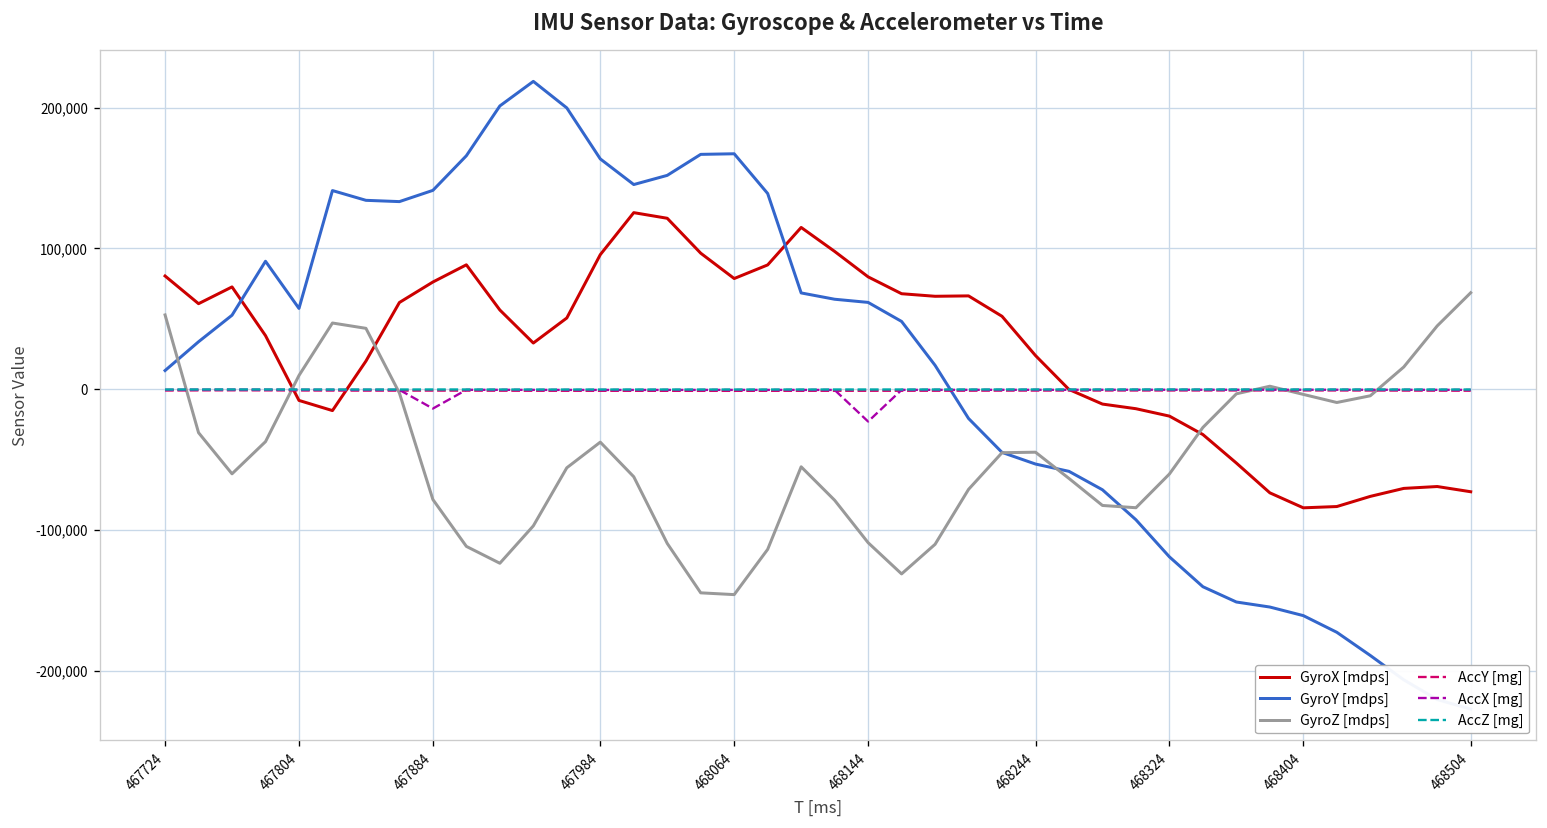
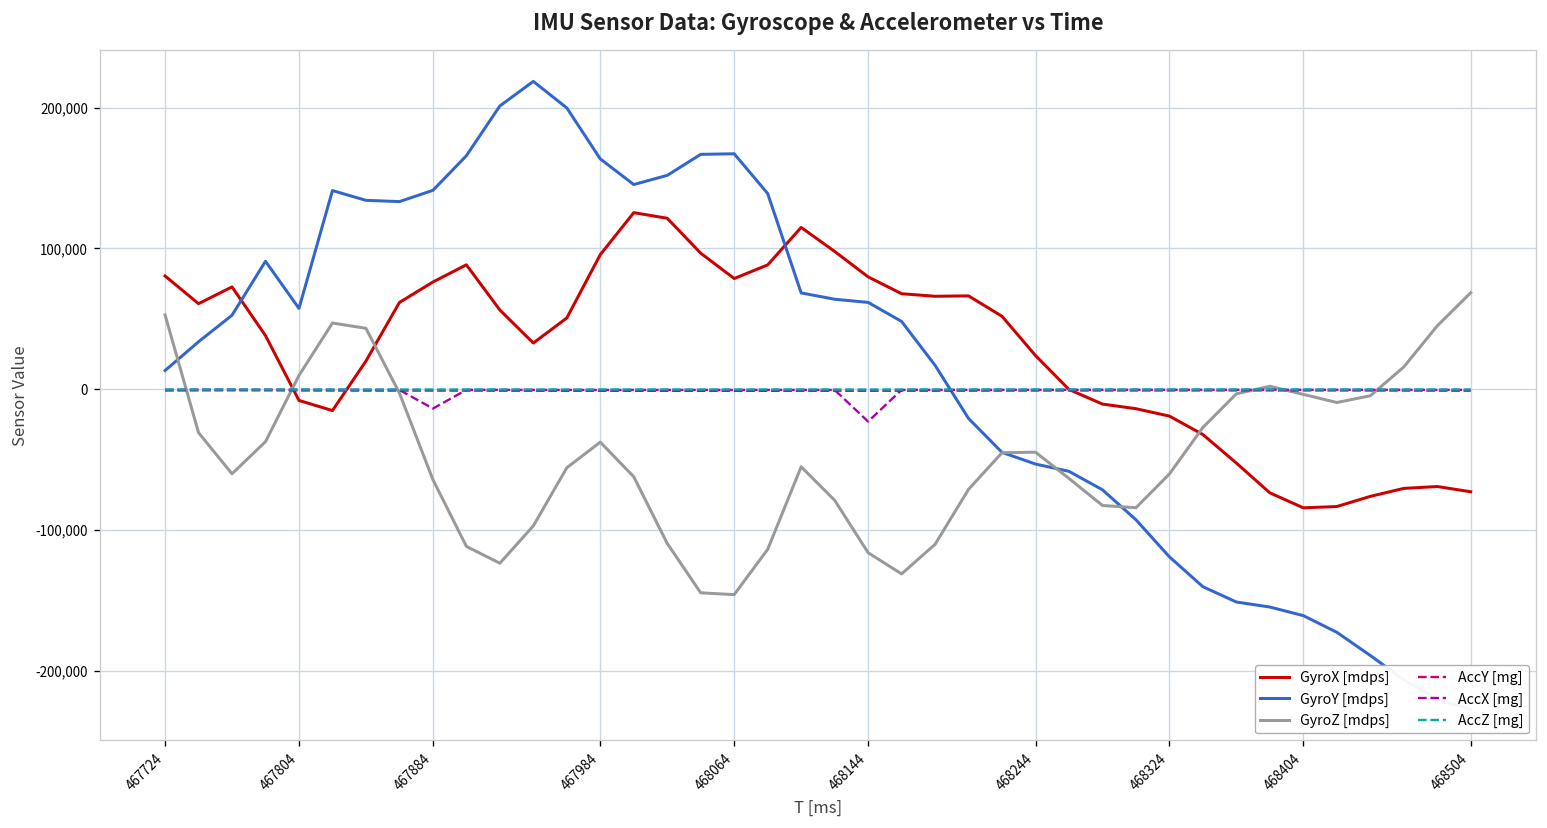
GyroZ [mdps], 467884: -78,000 -> -64,000
GyroZ [mdps], 468144: -109,000 -> -116,000
